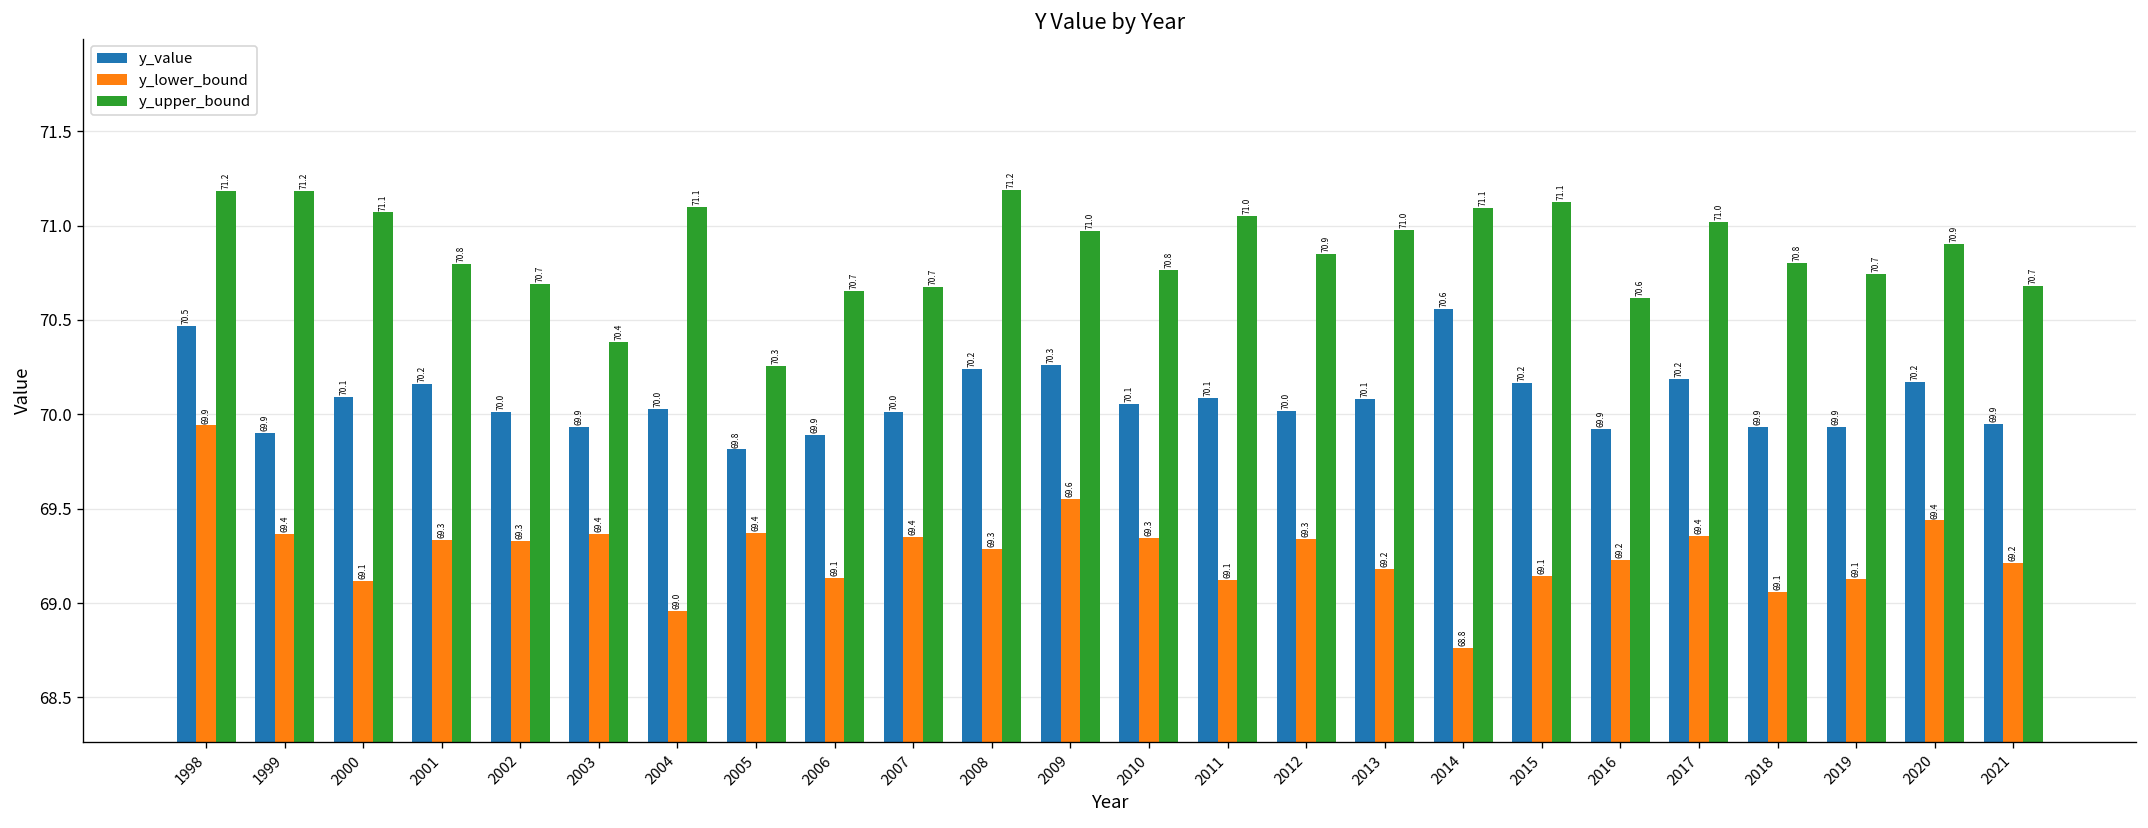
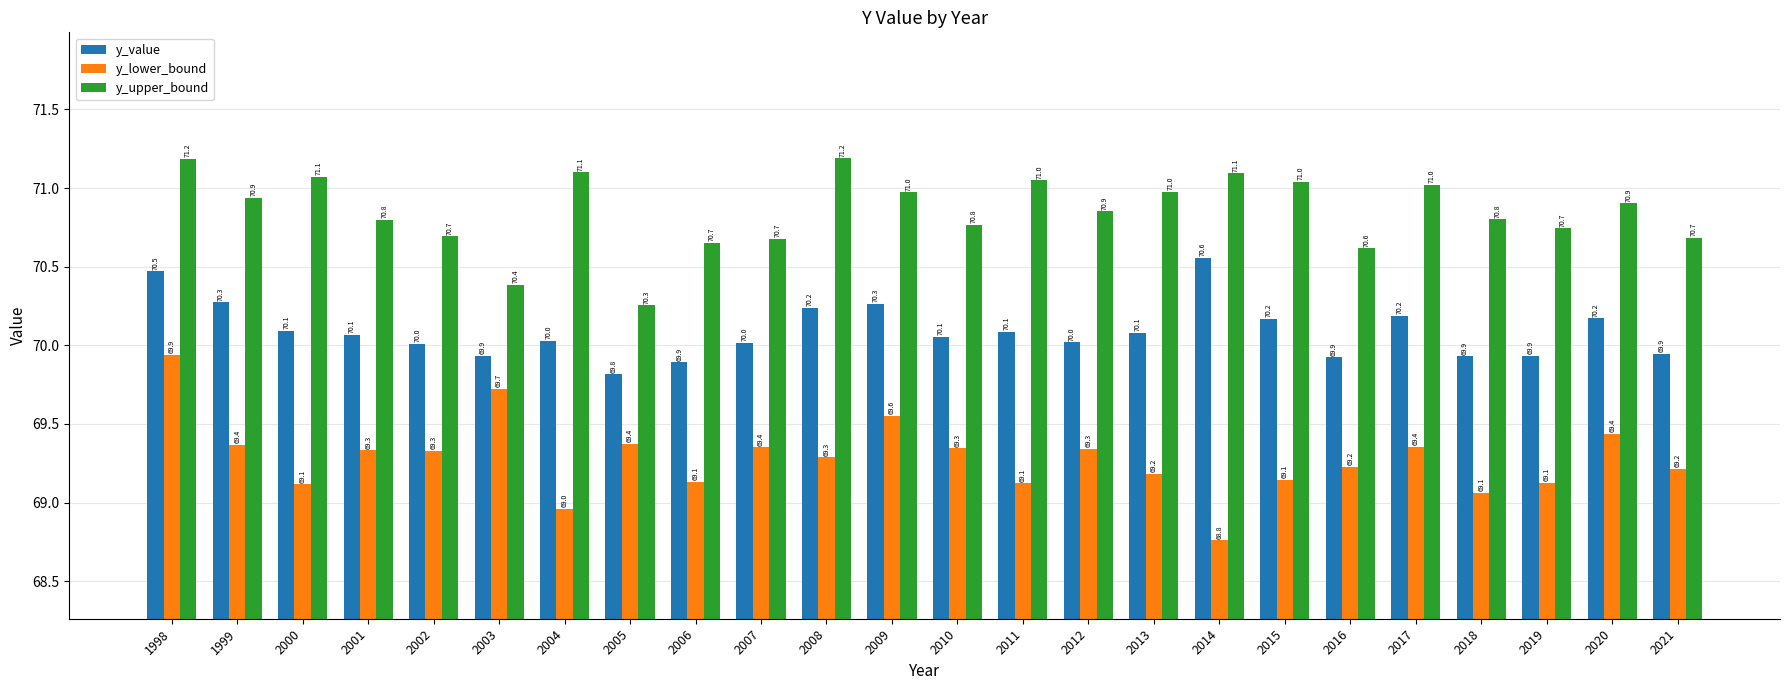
y_value, 1999: 69.9 -> 70.3
y_upper_bound, 1999: 71.2 -> 70.9
y_value, 2001: 70.2 -> 70.1
y_lower_bound, 2003: 69.4 -> 69.7
y_upper_bound, 2015: 71.1 -> 71.0
